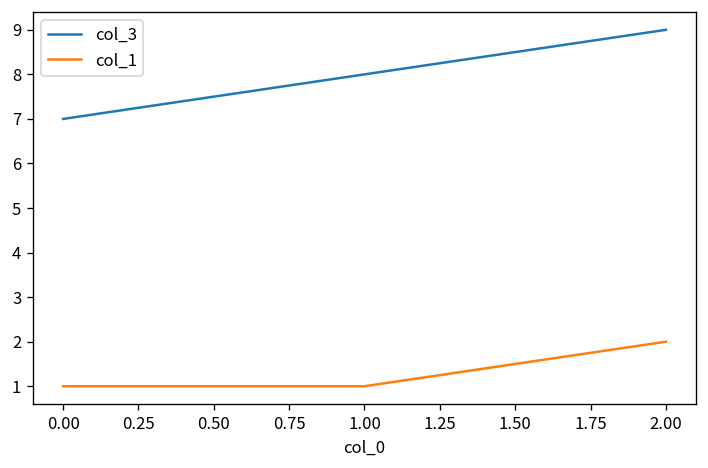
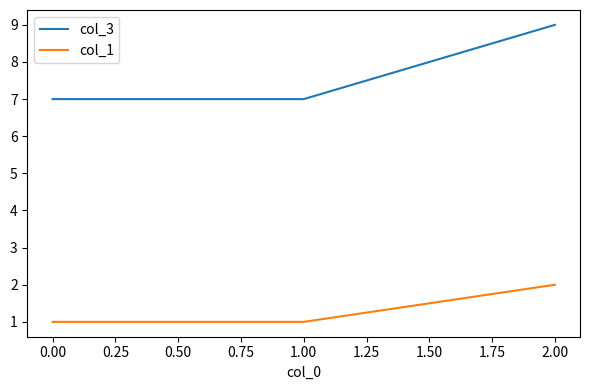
col_3, 1.00: 8 -> 7
